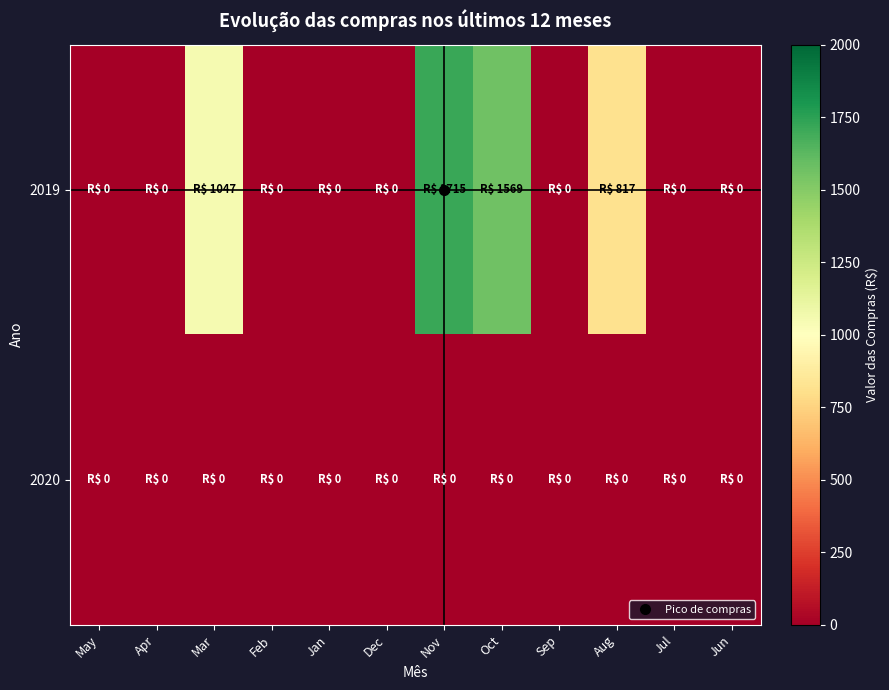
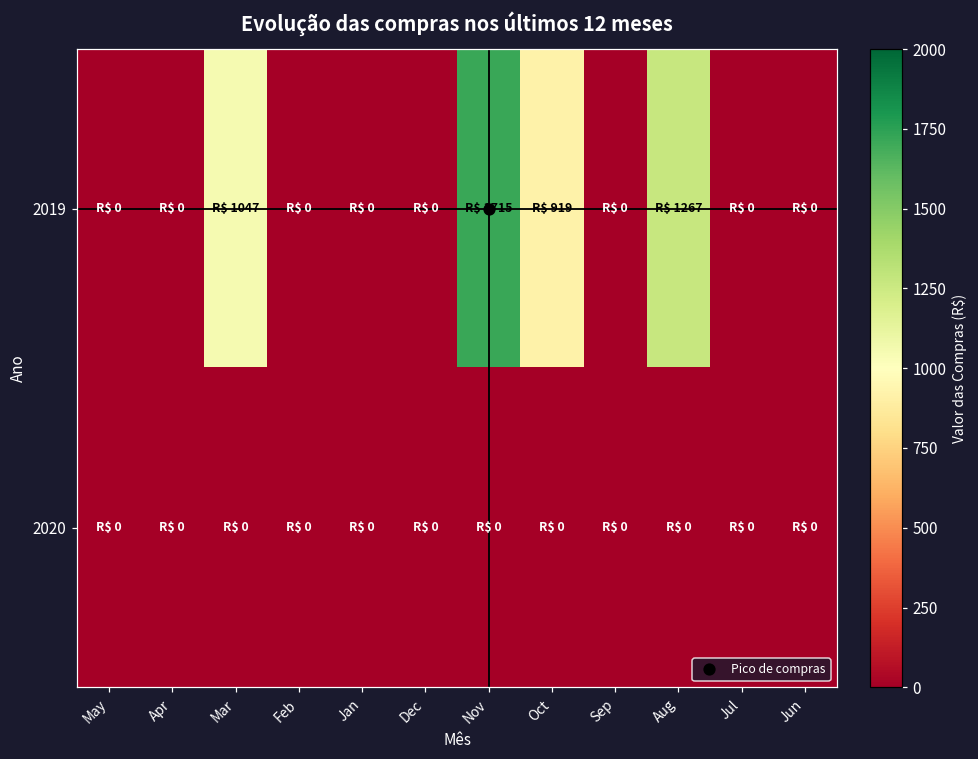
2019, Oct: 1569 -> 919
2019, Aug: 817 -> 1267
